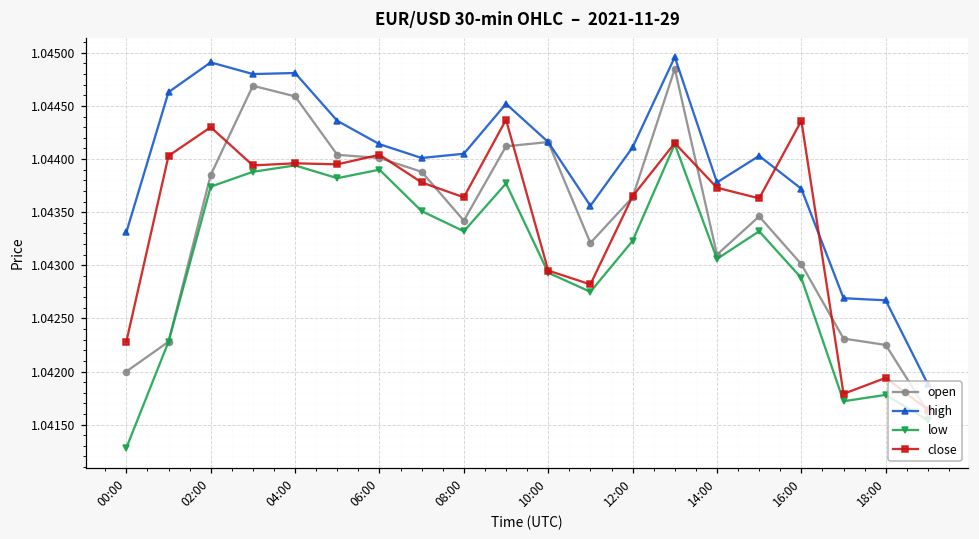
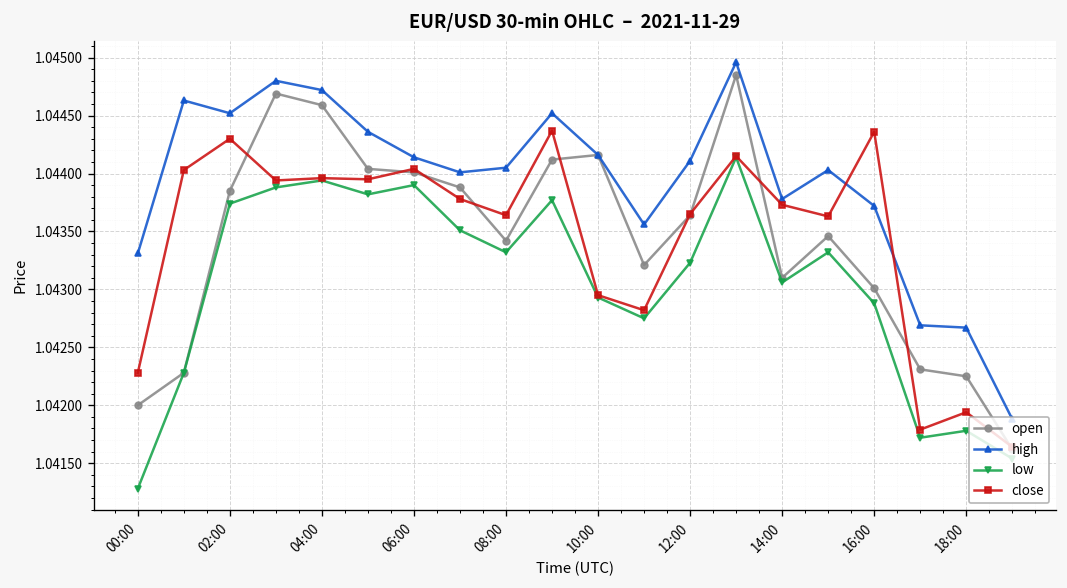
high, 02:00: 1.0449 -> 1.0445
high, 04:00: 1.0448 -> 1.0447
